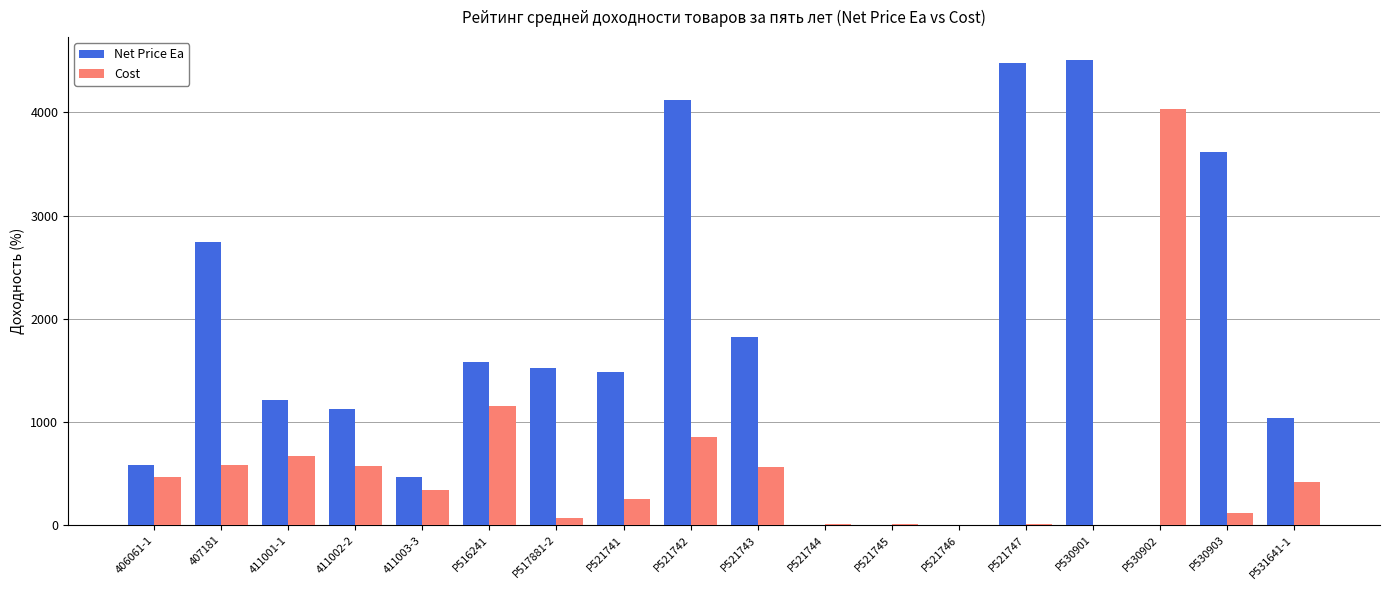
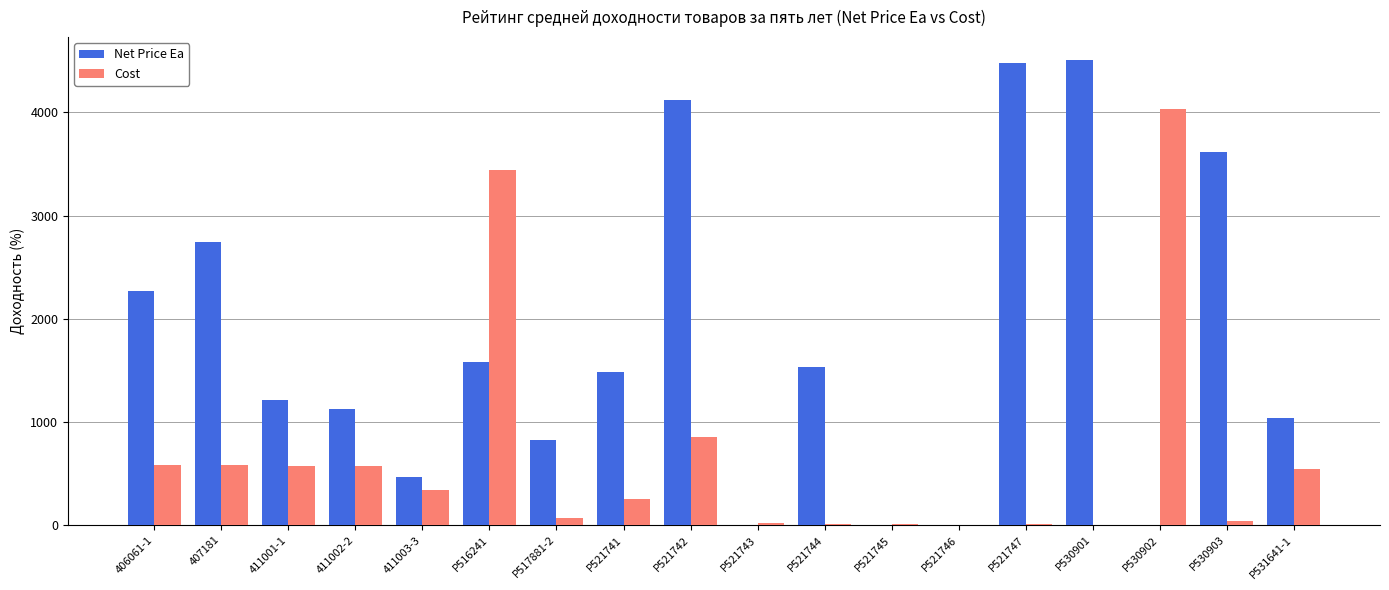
Net Price Ea, 406061-1: 590 -> 2260
Cost, 406061-1: 460 -> 590
Cost, 411001-1: 670 -> 580
Cost, P516241: 1160 -> 3440
Net Price Ea, P517881-2: 1520 -> 830
Net Price Ea, P521743: 1820 -> 0
Cost, P521743: 560 -> 20
Net Price Ea, P521744: 0 -> 1530
Cost, P530903: 120 -> 40
Cost, P531641-1: 420 -> 540
